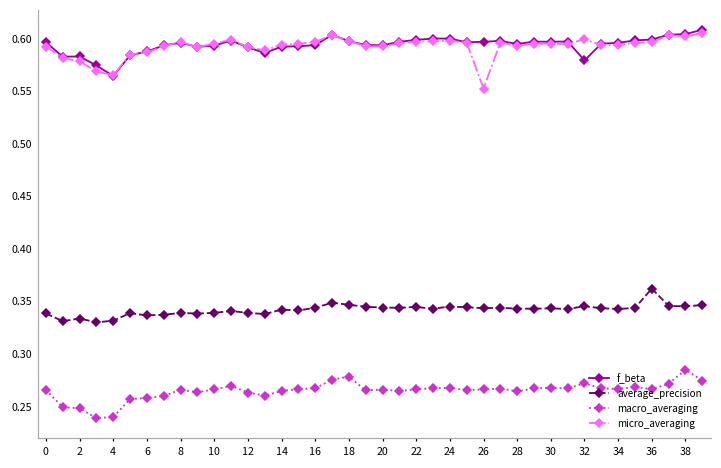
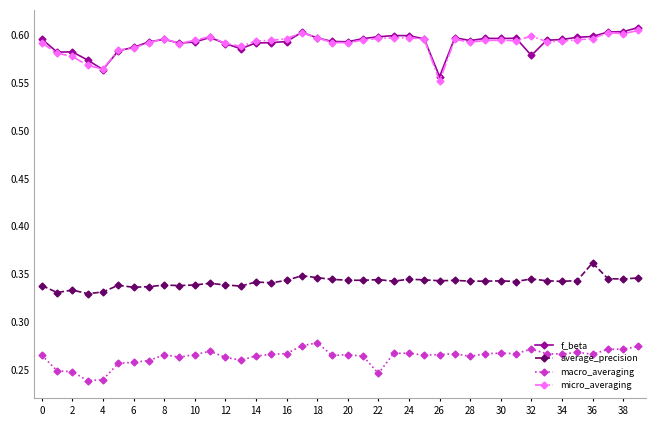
macro_averaging, 22: 0.27 -> 0.25
f_beta, 26: 0.60 -> 0.56
macro_averaging, 38: 0.28 -> 0.27
